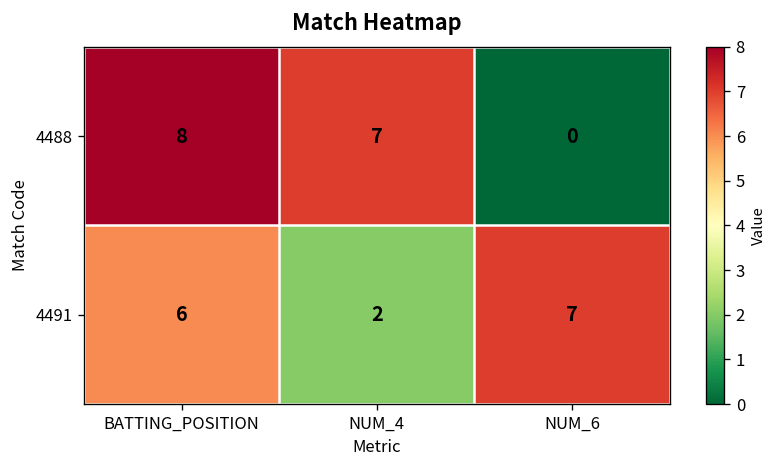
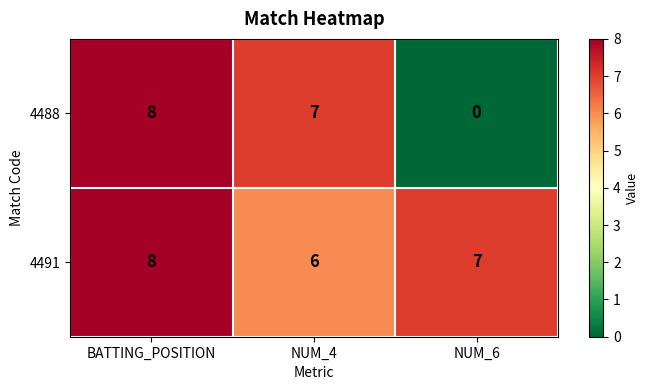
4491, BATTING_POSITION: 6 -> 8
4491, NUM_4: 2 -> 6
